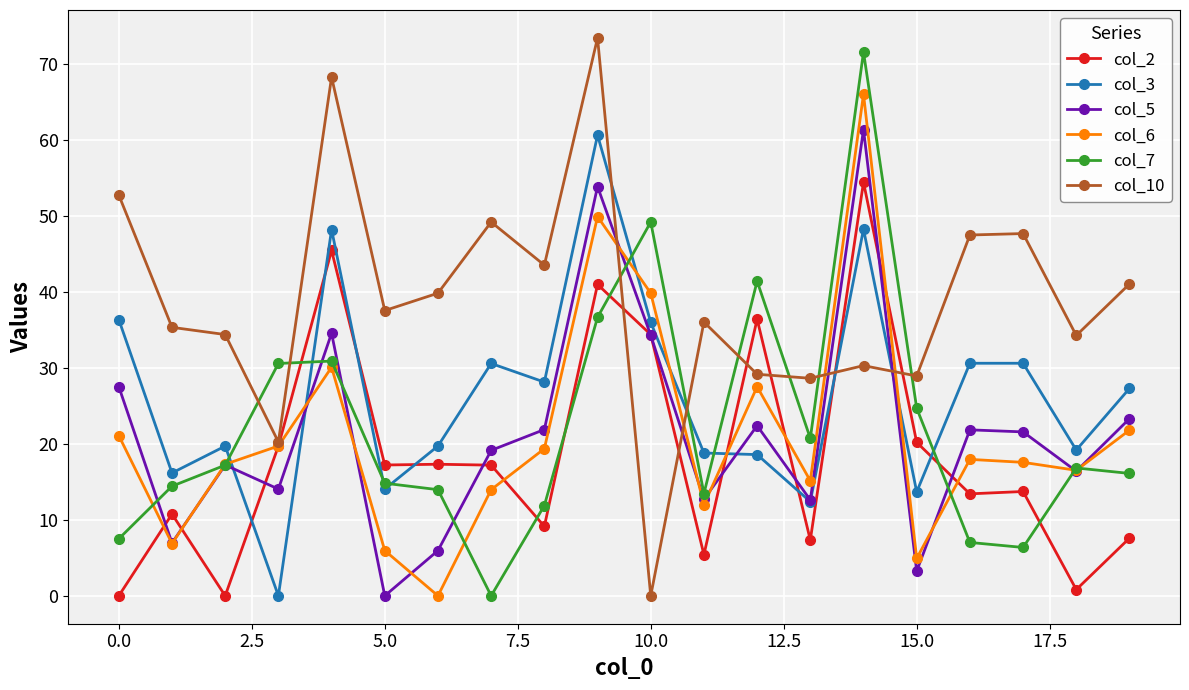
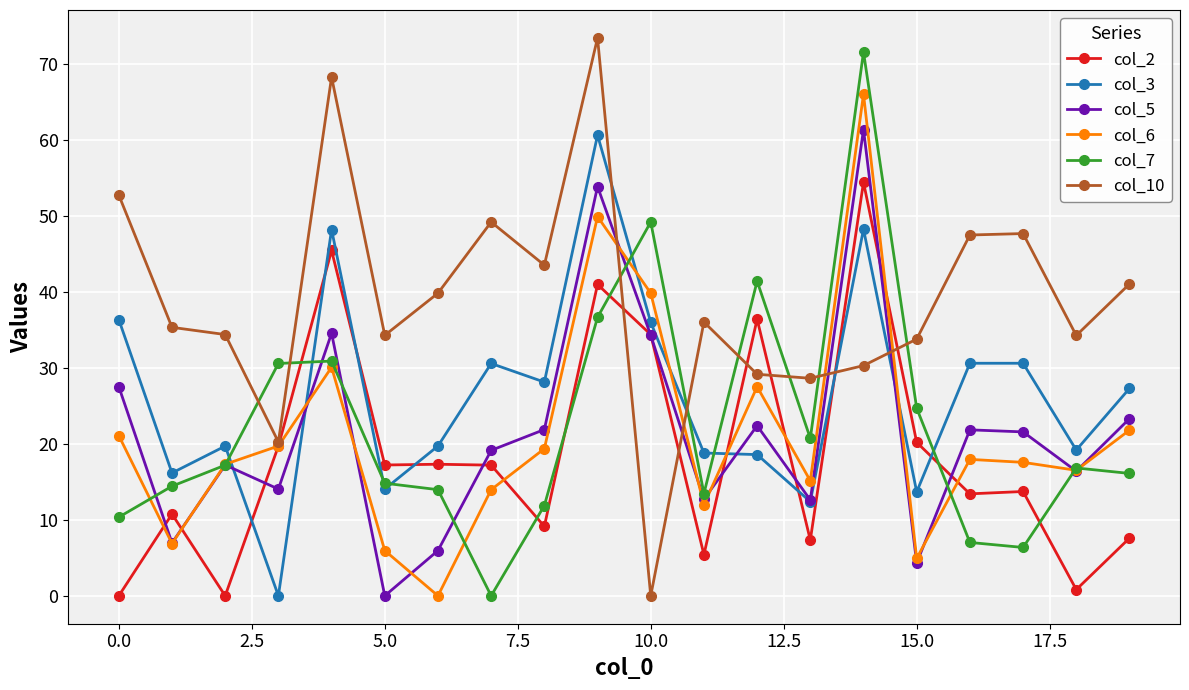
col_7, 0.0: 8 -> 10
col_10, 5.0: 38 -> 34
col_5, 15.0: 3 -> 4
col_10, 15.0: 29 -> 34
